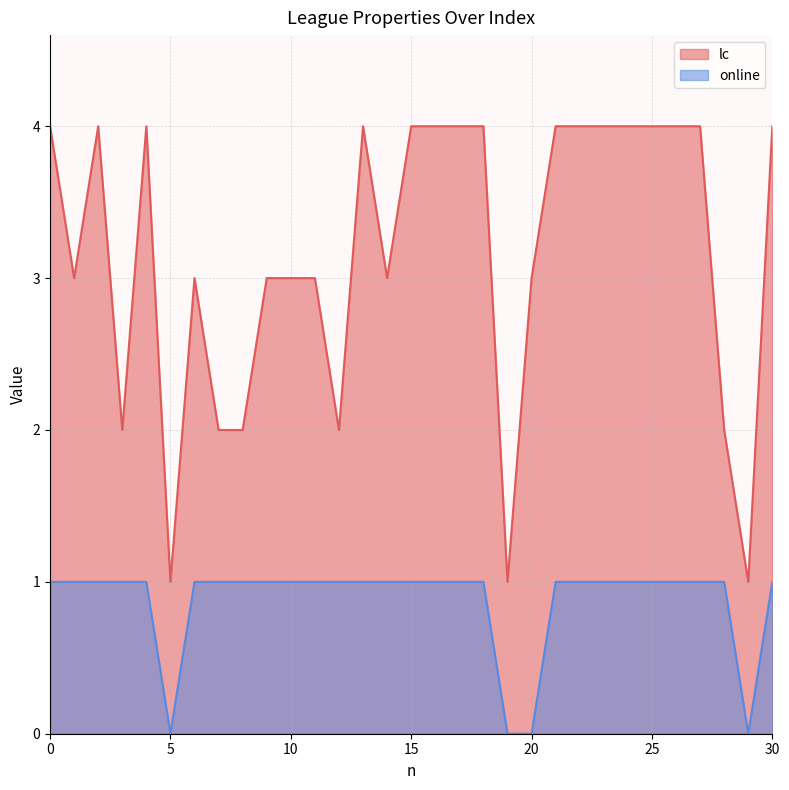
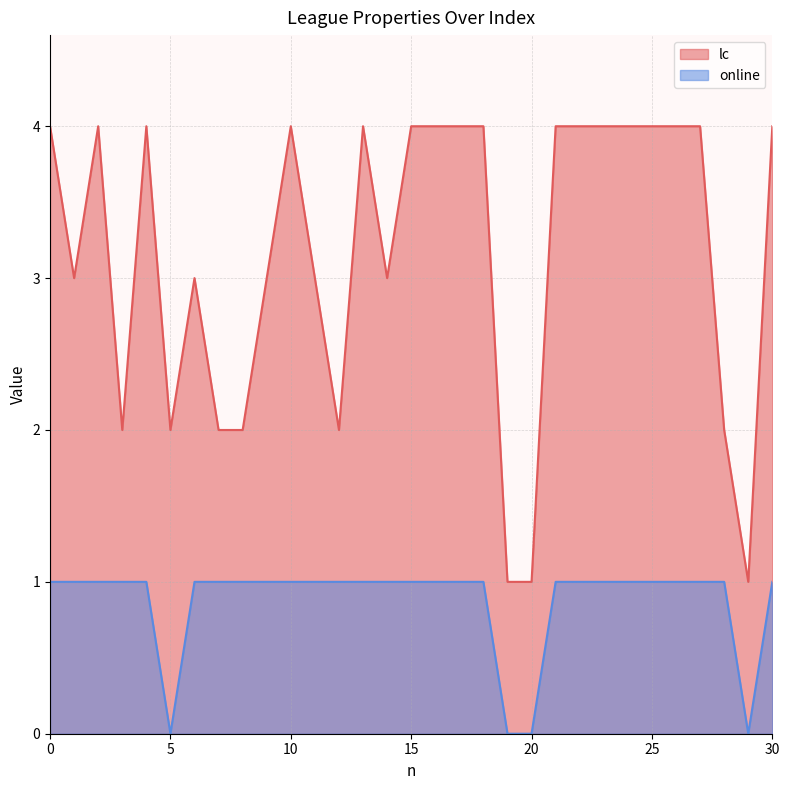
lc, 5: 1 -> 2
lc, 10: 3 -> 4
lc, 20: 3 -> 1
